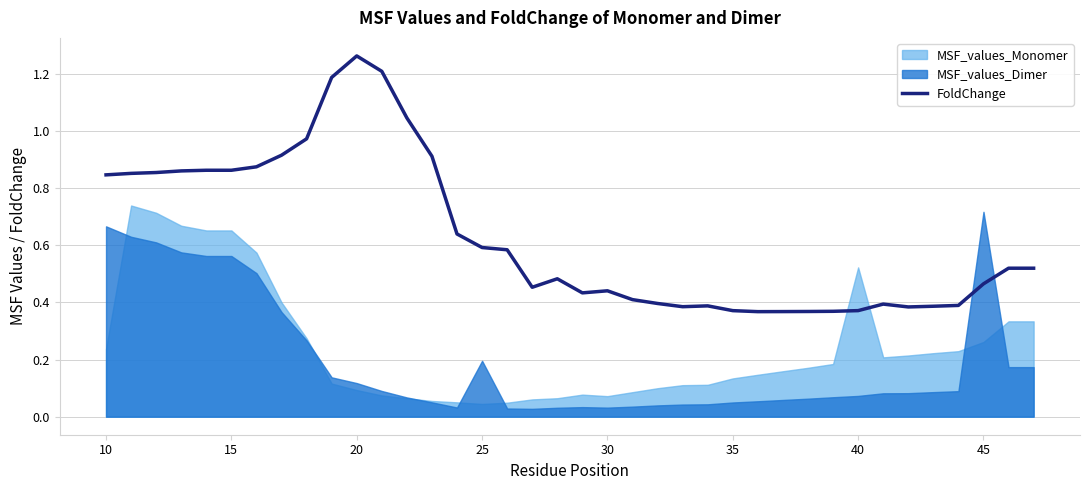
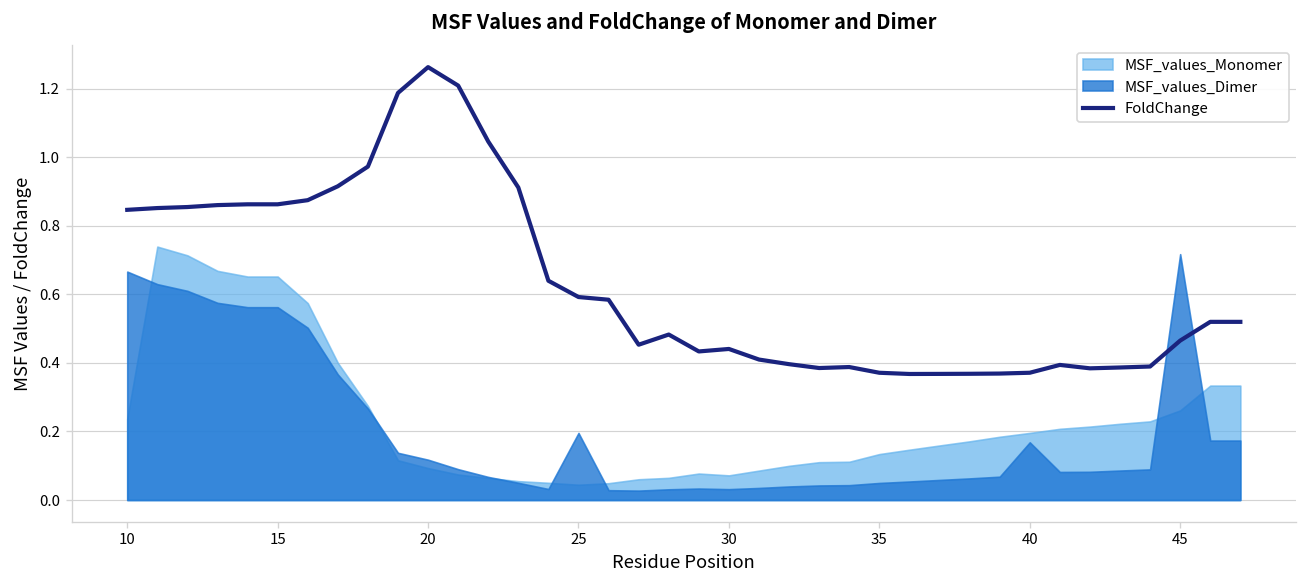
MSF_values_Monomer, 40: 0.52 -> 0.20
MSF_values_Dimer, 40: 0.07 -> 0.17
